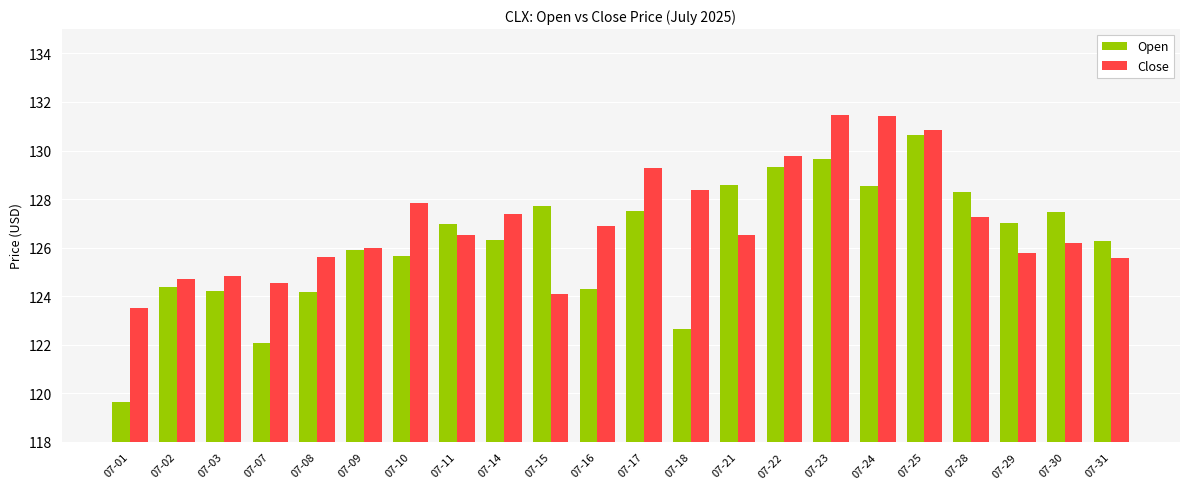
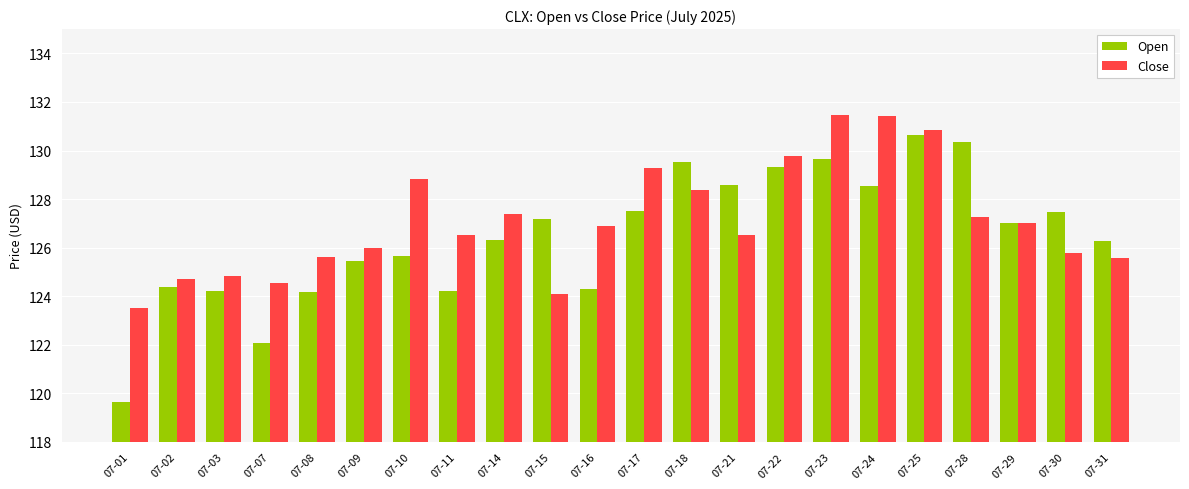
Open, 07-09: 125.9 -> 125.5
Close, 07-10: 127.8 -> 128.8
Open, 07-11: 127.0 -> 124.2
Open, 07-15: 127.7 -> 127.2
Open, 07-18: 122.7 -> 129.5
Open, 07-28: 128.3 -> 130.4
Close, 07-29: 125.8 -> 127.0
Close, 07-30: 126.2 -> 125.8
